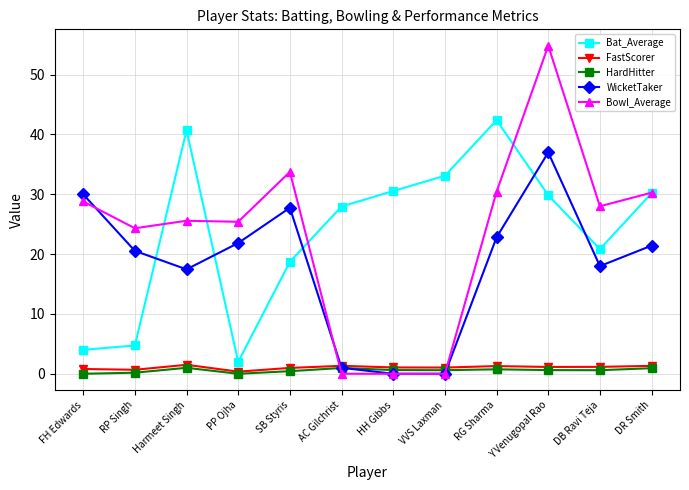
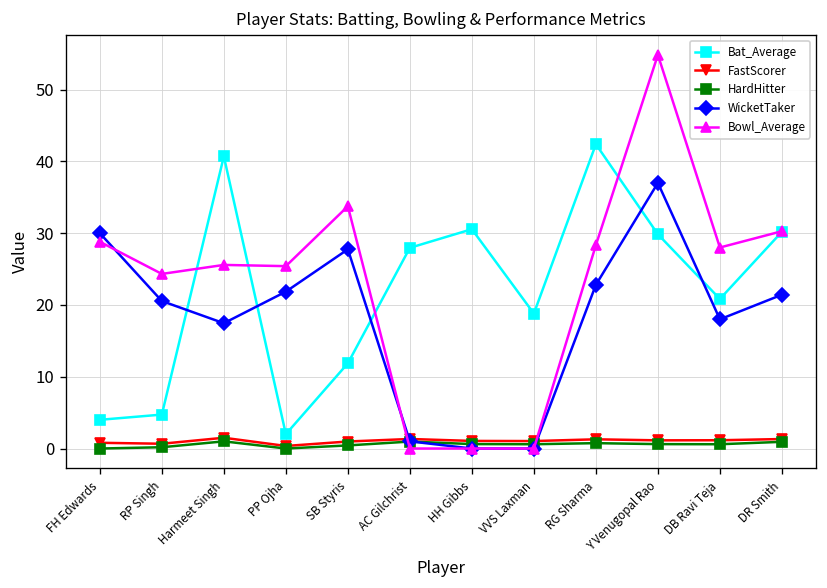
Bat_Average, SB Styris: 19 -> 12
Bat_Average, VVS Laxman: 33 -> 19
Bowl_Average, RG Sharma: 30 -> 28
